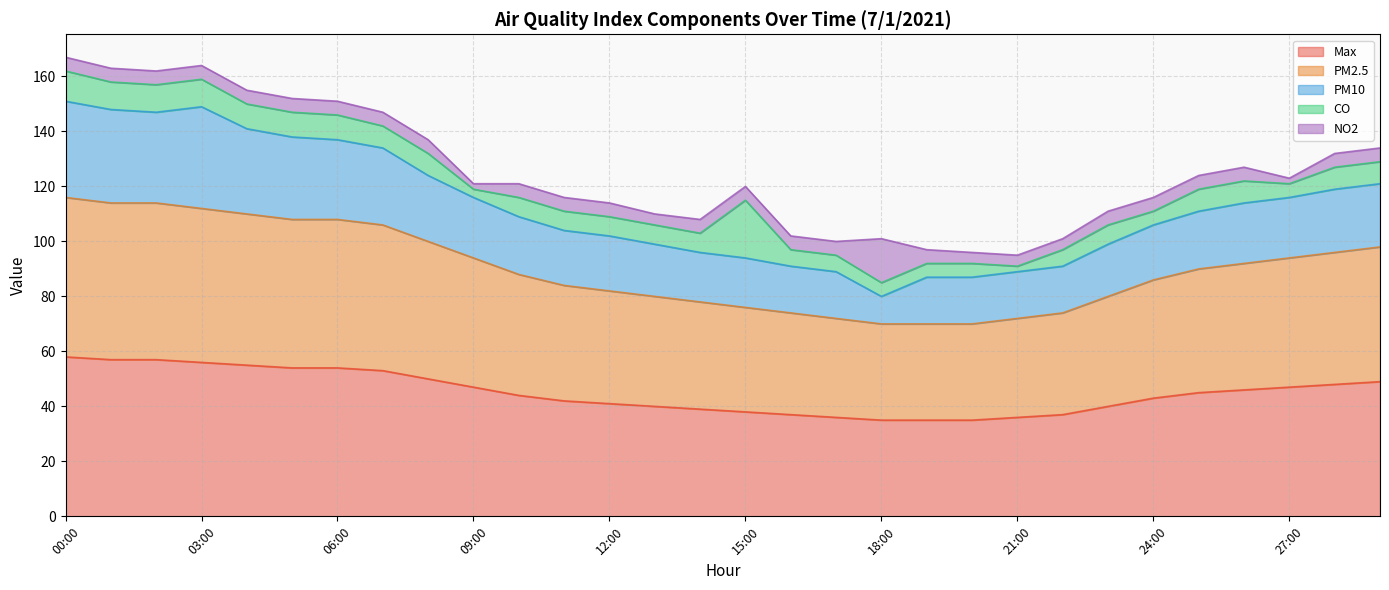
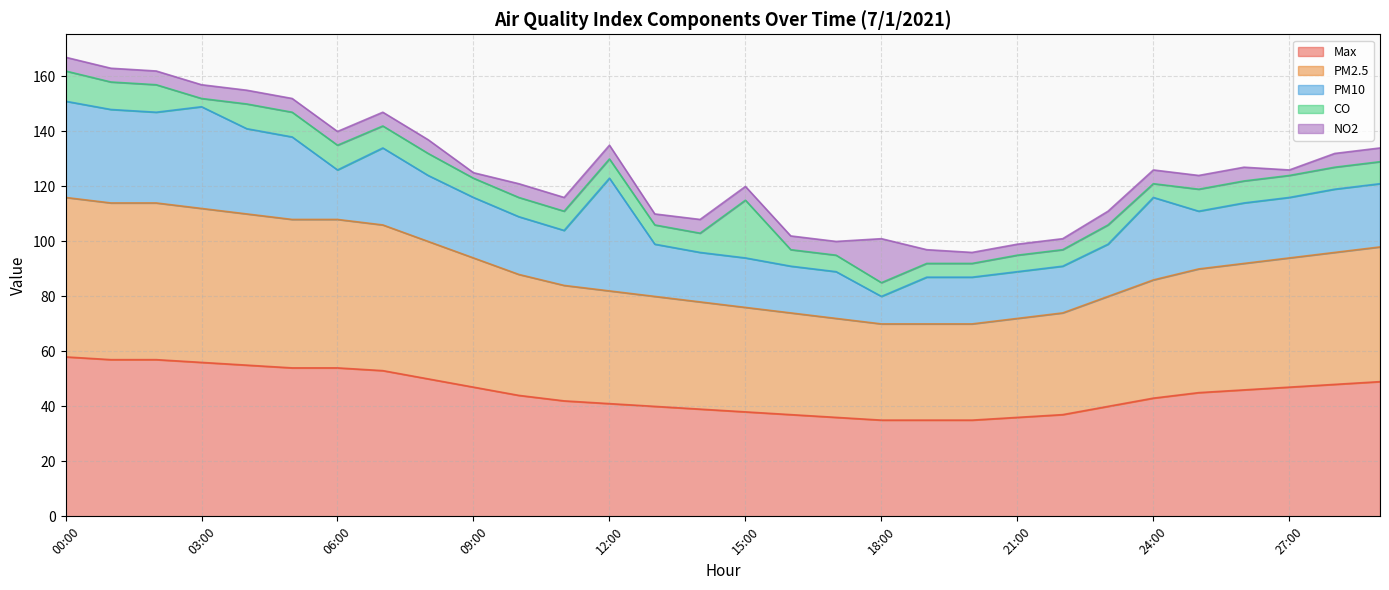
CO, 03:00: 10 -> 3
PM10, 06:00: 29 -> 18
CO, 09:00: 3 -> 7
PM10, 12:00: 20 -> 41
CO, 21:00: 2 -> 6
PM10, 24:00: 20 -> 30
CO, 27:00: 5 -> 8
